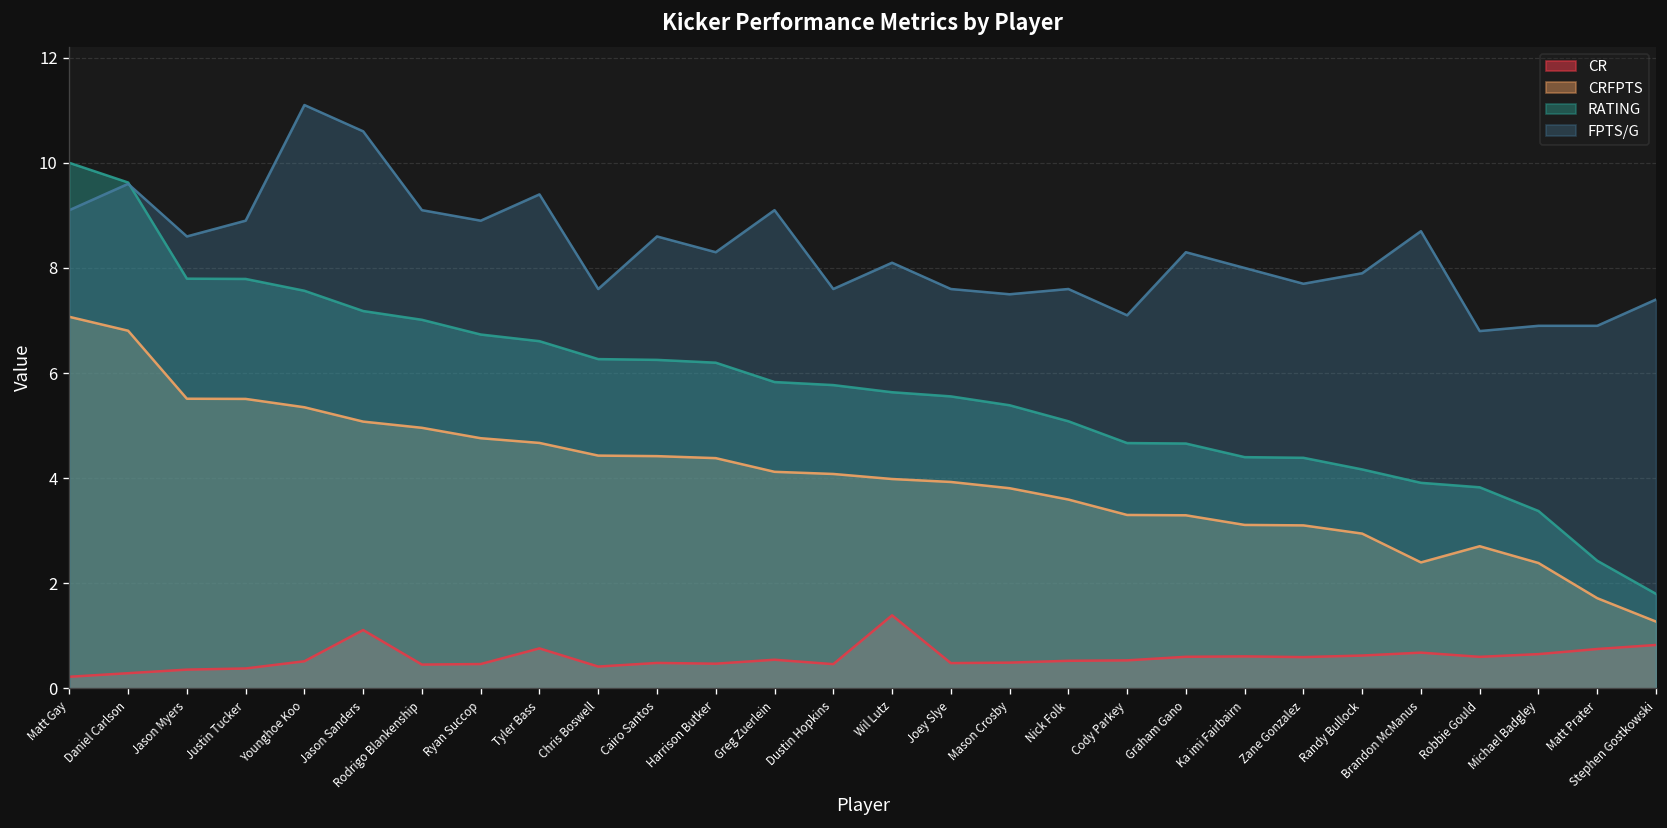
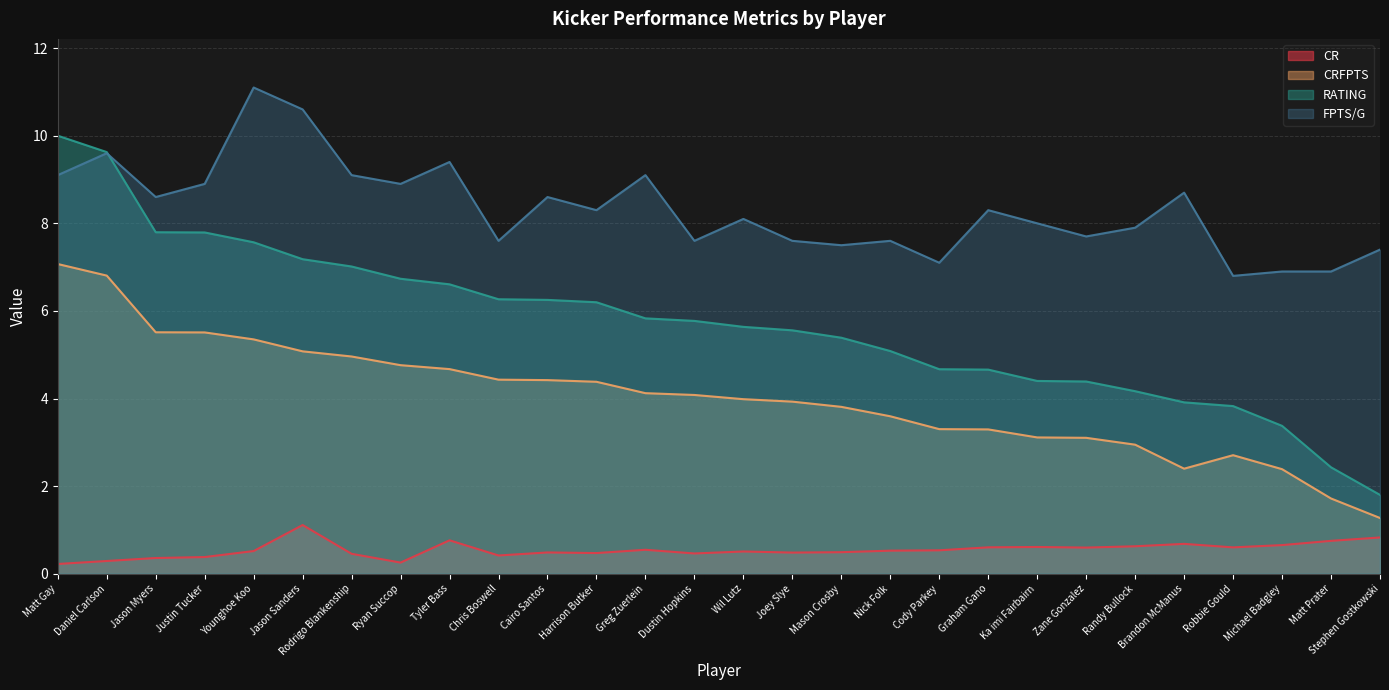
CR, Ryan Succop: 0.5 -> 0.3
CR, Wil Lutz: 1.4 -> 0.5
